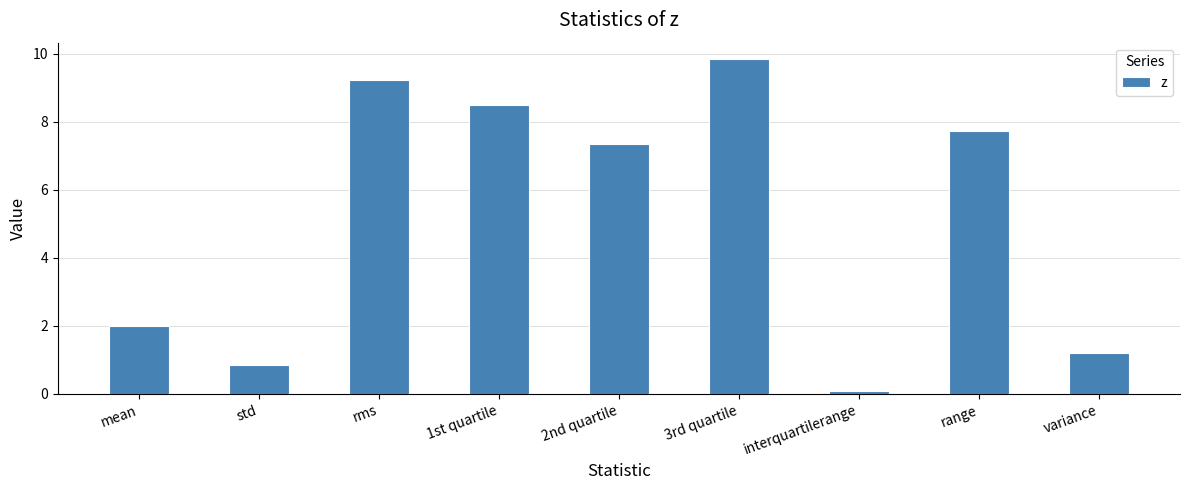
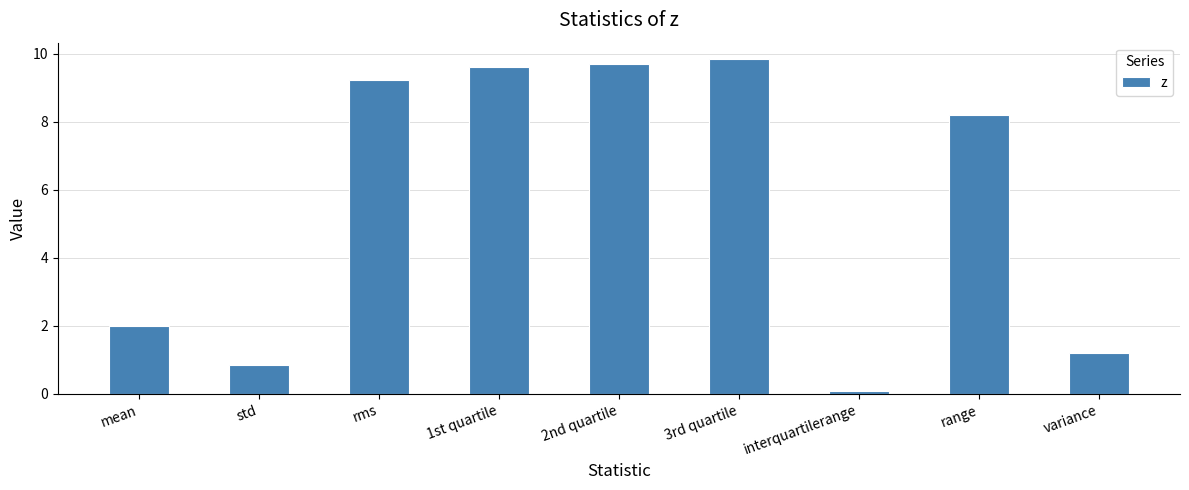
1st quartile: 8.5 -> 9.6
2nd quartile: 7.3 -> 9.7
range: 7.7 -> 8.2
